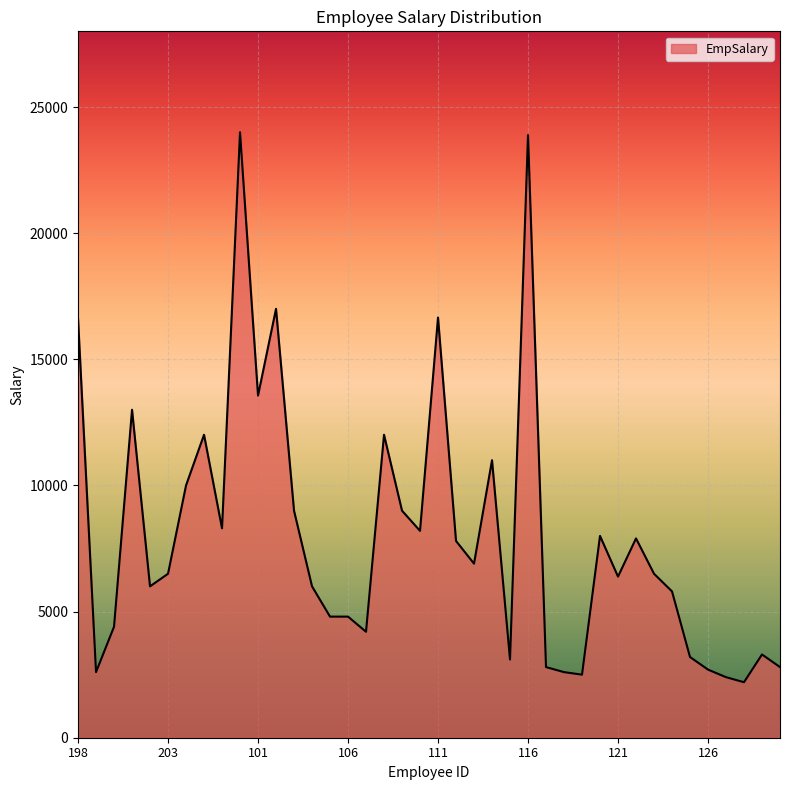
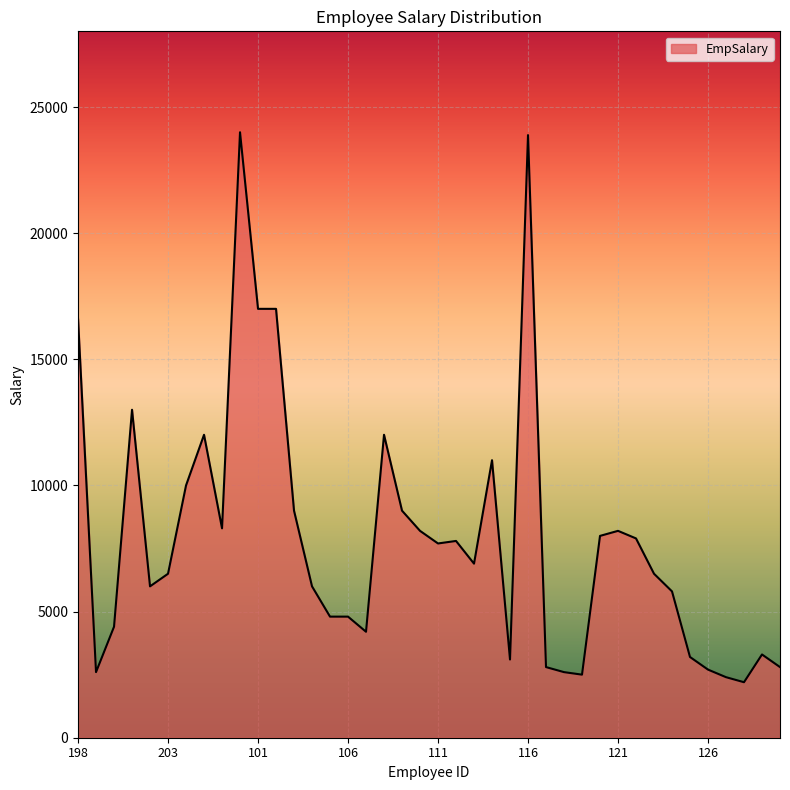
101: 13600 -> 17000
111: 16700 -> 7700
121: 6400 -> 8200
